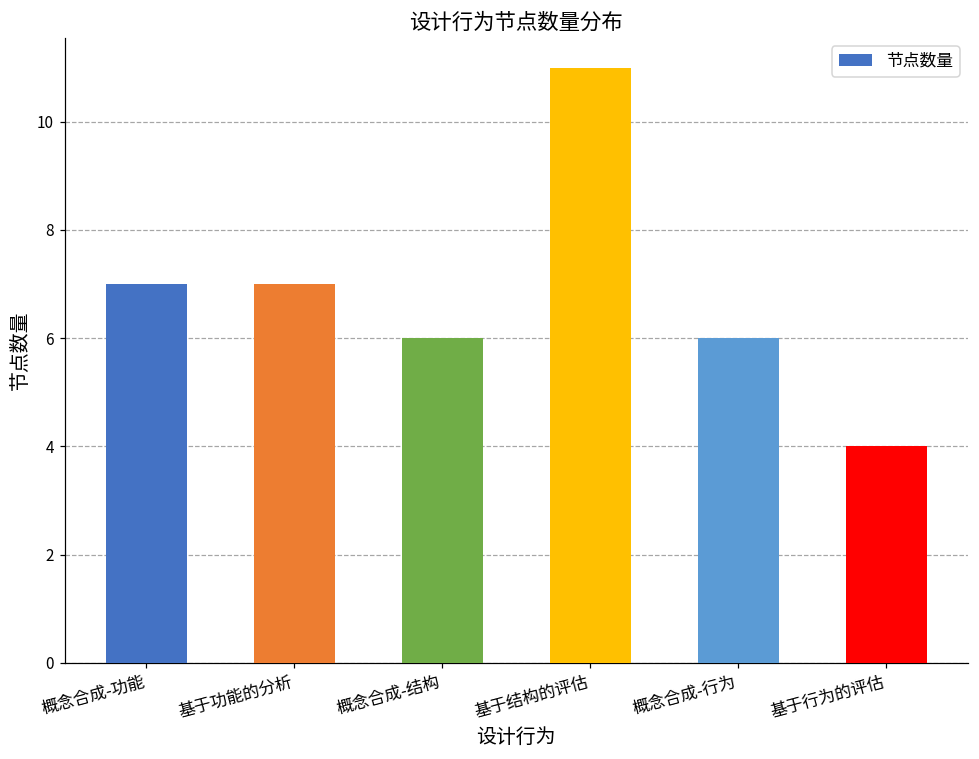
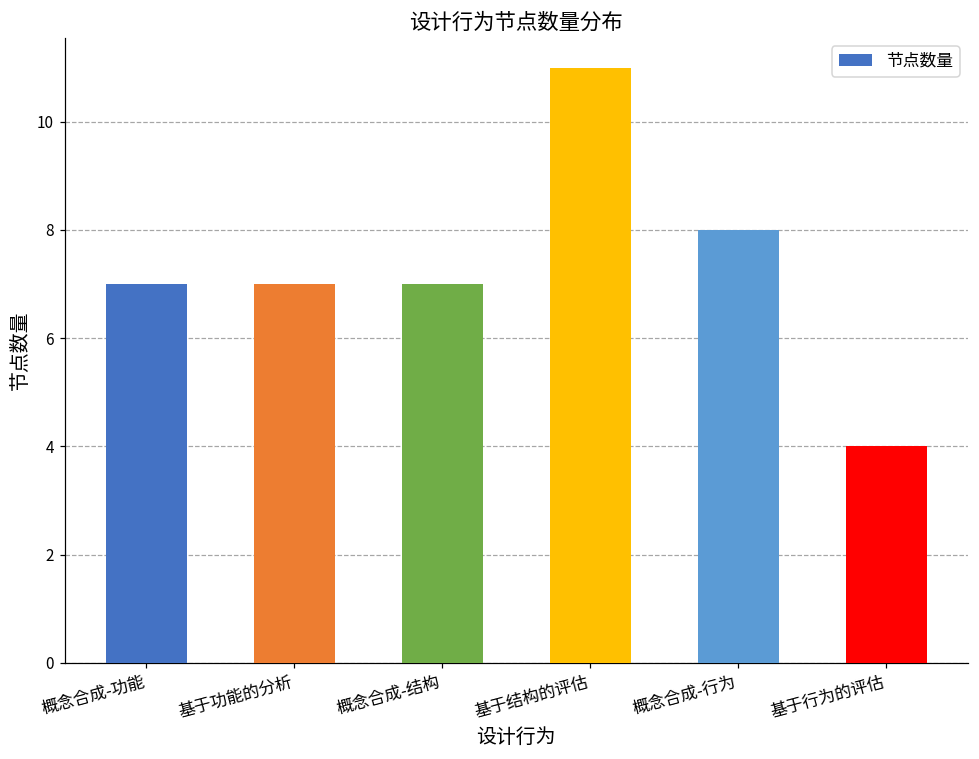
概念合成-结构: 6 -> 7
概念合成-行为: 6 -> 8
